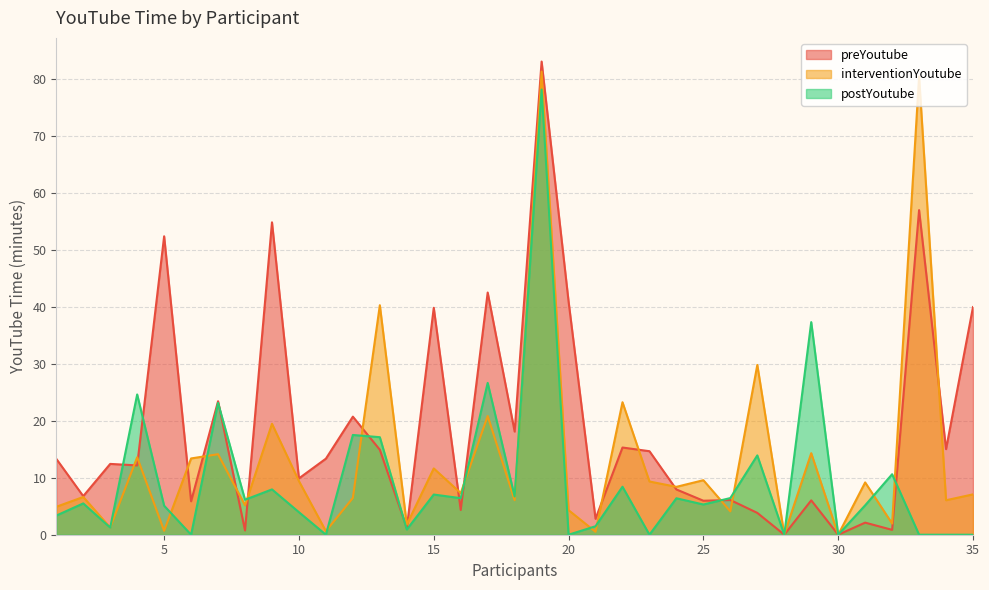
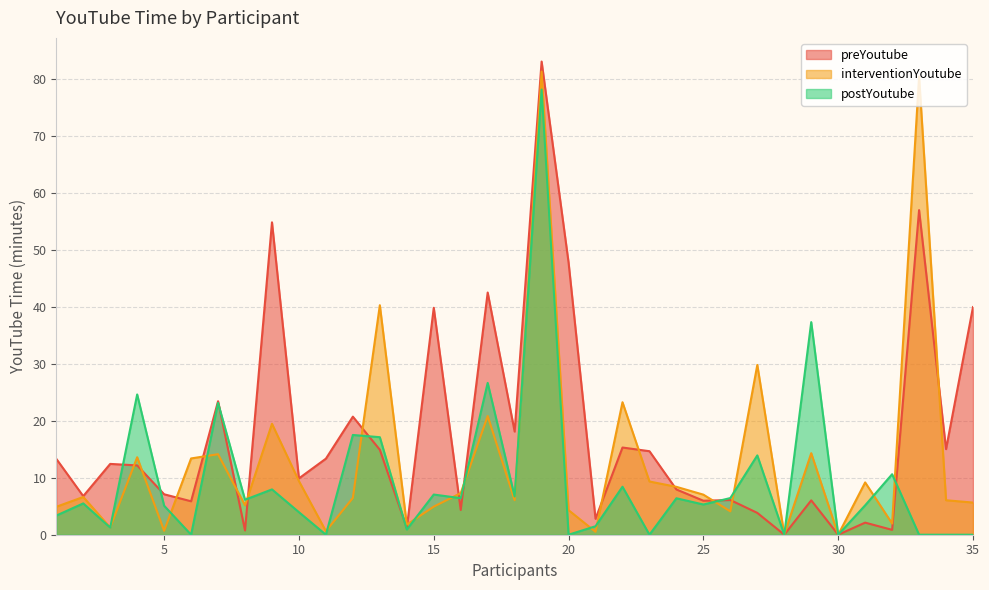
preYoutube, 5: 52 -> 7
interventionYoutube, 15: 12 -> 5
preYoutube, 20: 41 -> 48
interventionYoutube, 25: 10 -> 7
interventionYoutube, 35: 7 -> 6
